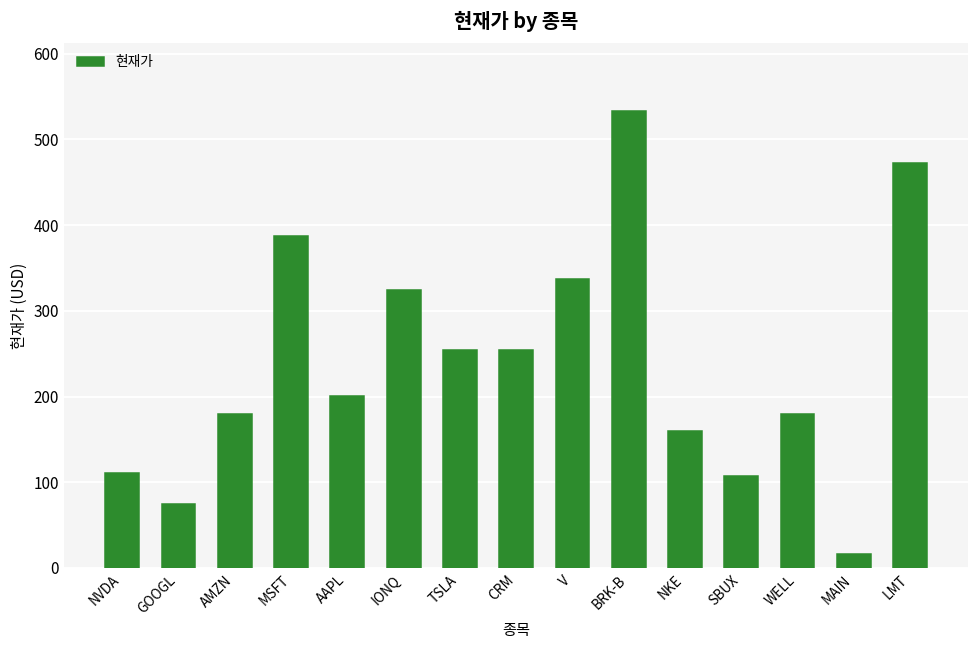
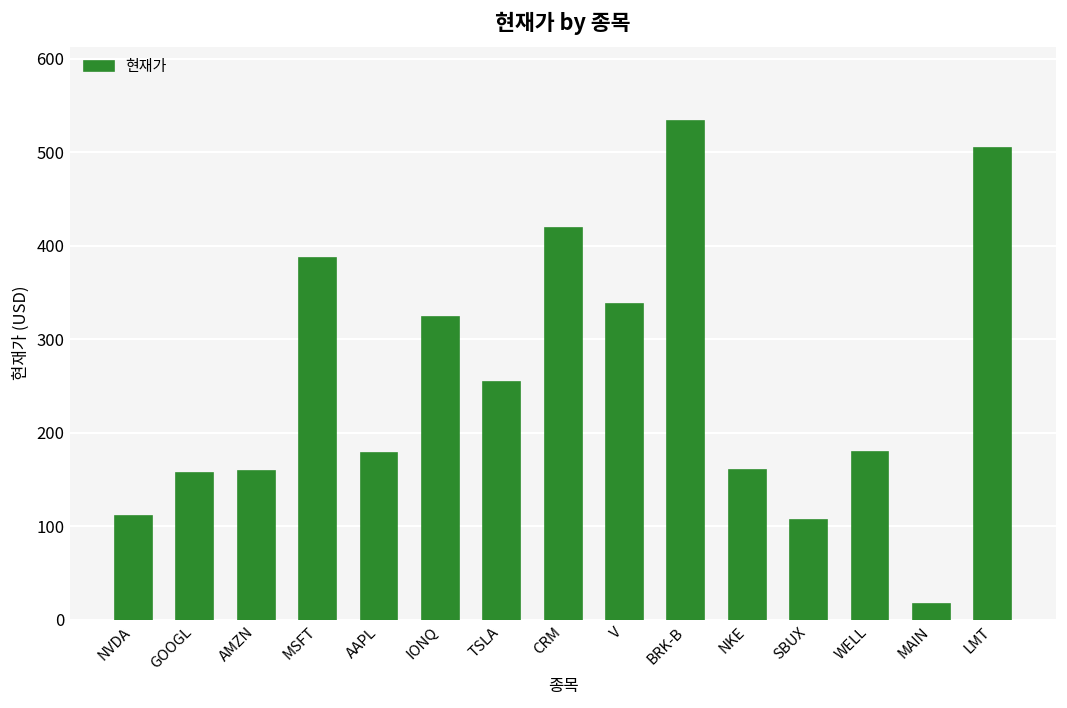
GOOGL: 70 -> 160
AMZN: 180 -> 160
AAPL: 200 -> 180
CRM: 250 -> 420
LMT: 470 -> 500
